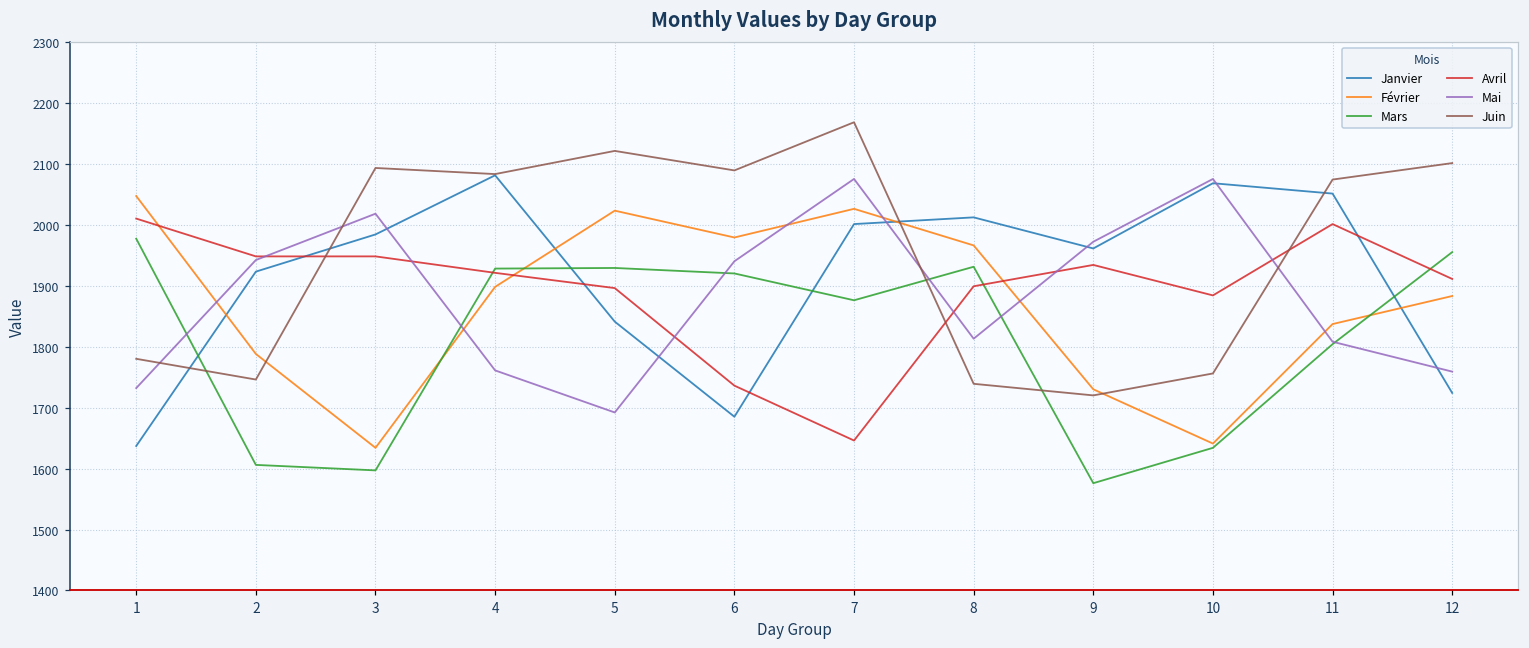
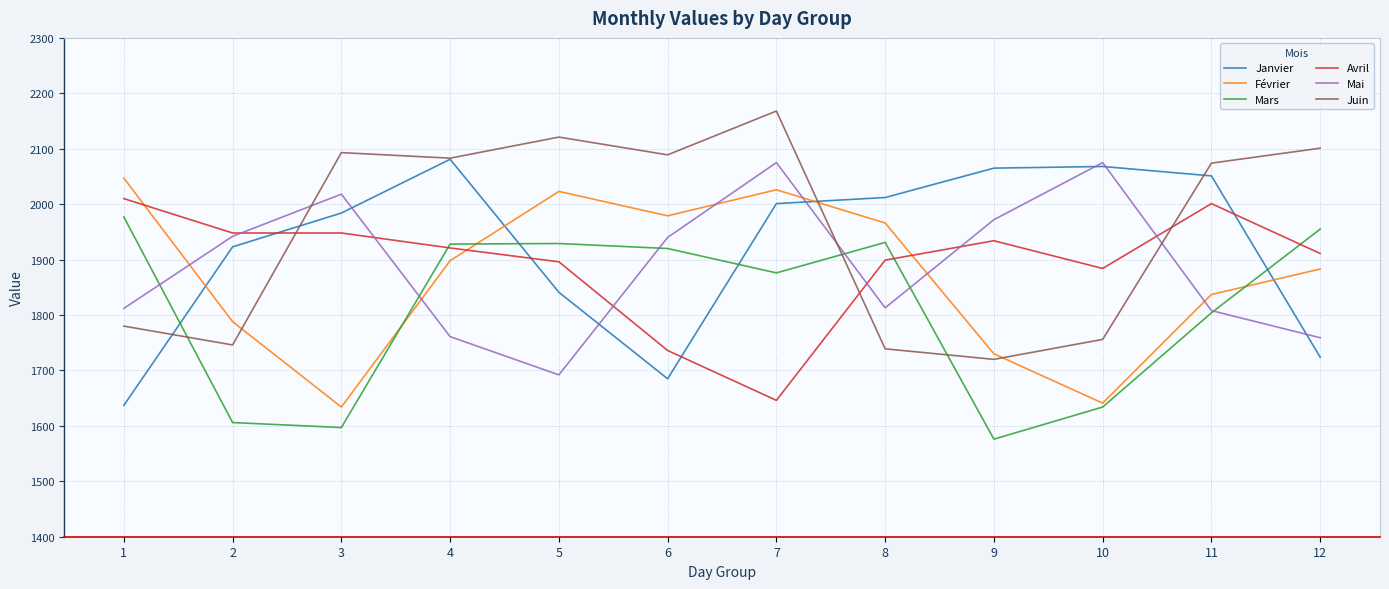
Mai, 1: 1730 -> 1810
Janvier, 9: 1960 -> 2070
